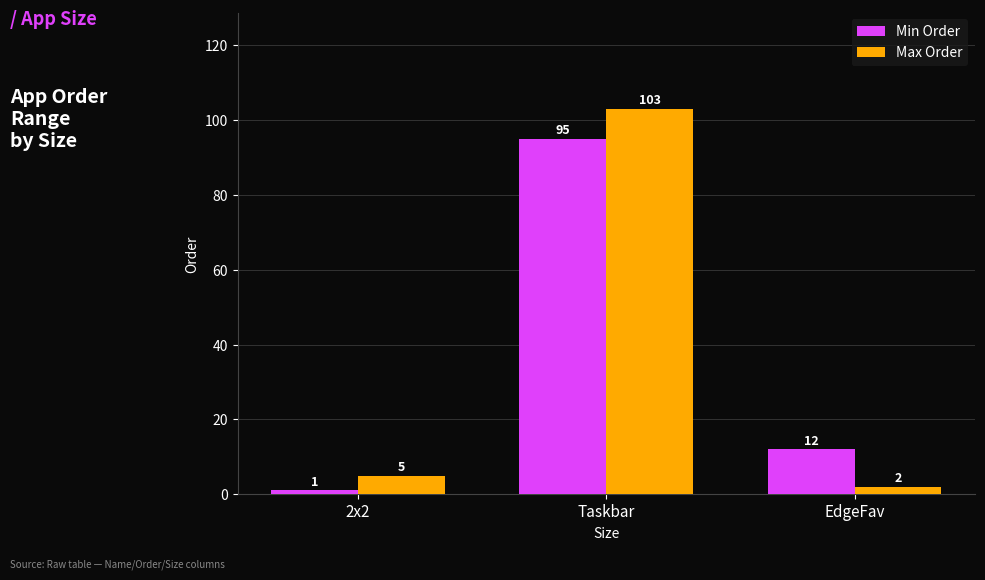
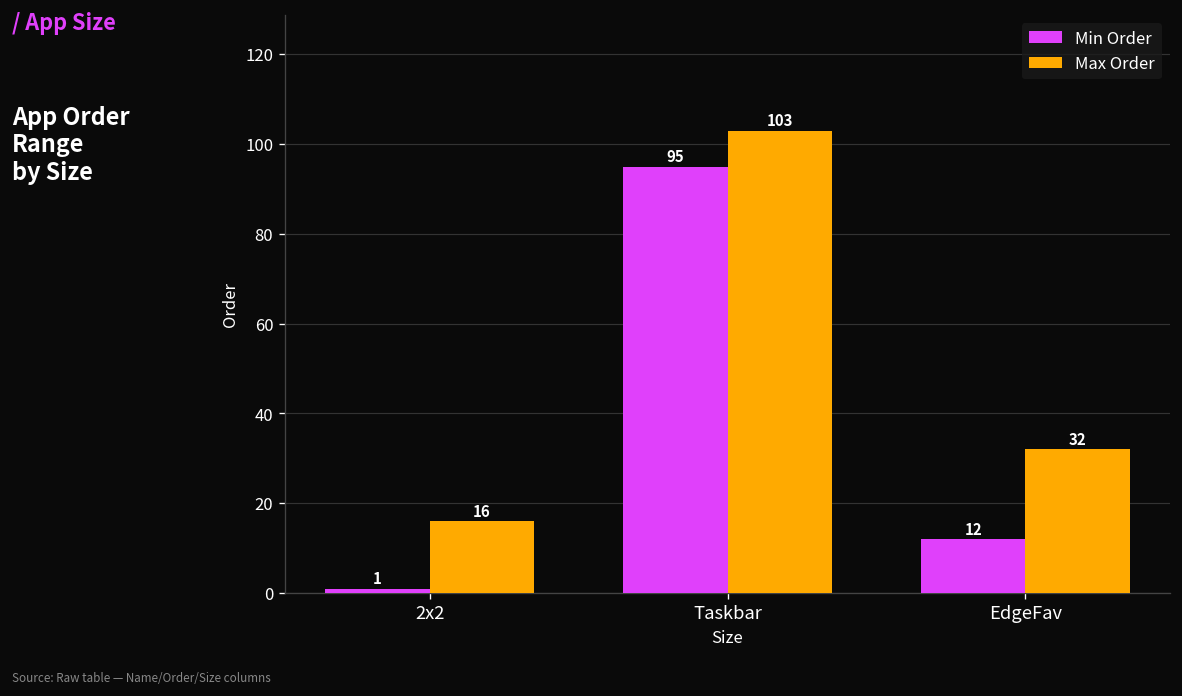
Max Order, 2x2: 5 -> 16
Max Order, EdgeFav: 2 -> 32
